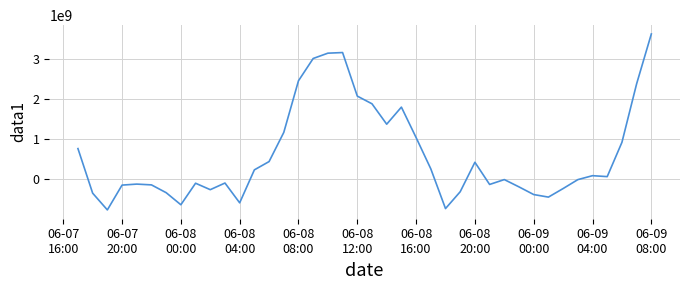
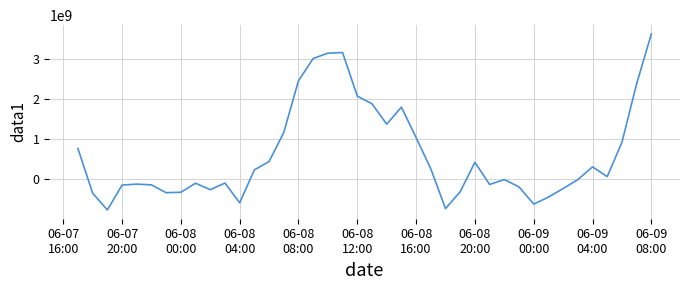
06-08 00:00: -600000000 -> -300000000
06-09 00:00: -400000000 -> -600000000
06-09 04:00: 100000000 -> 300000000
